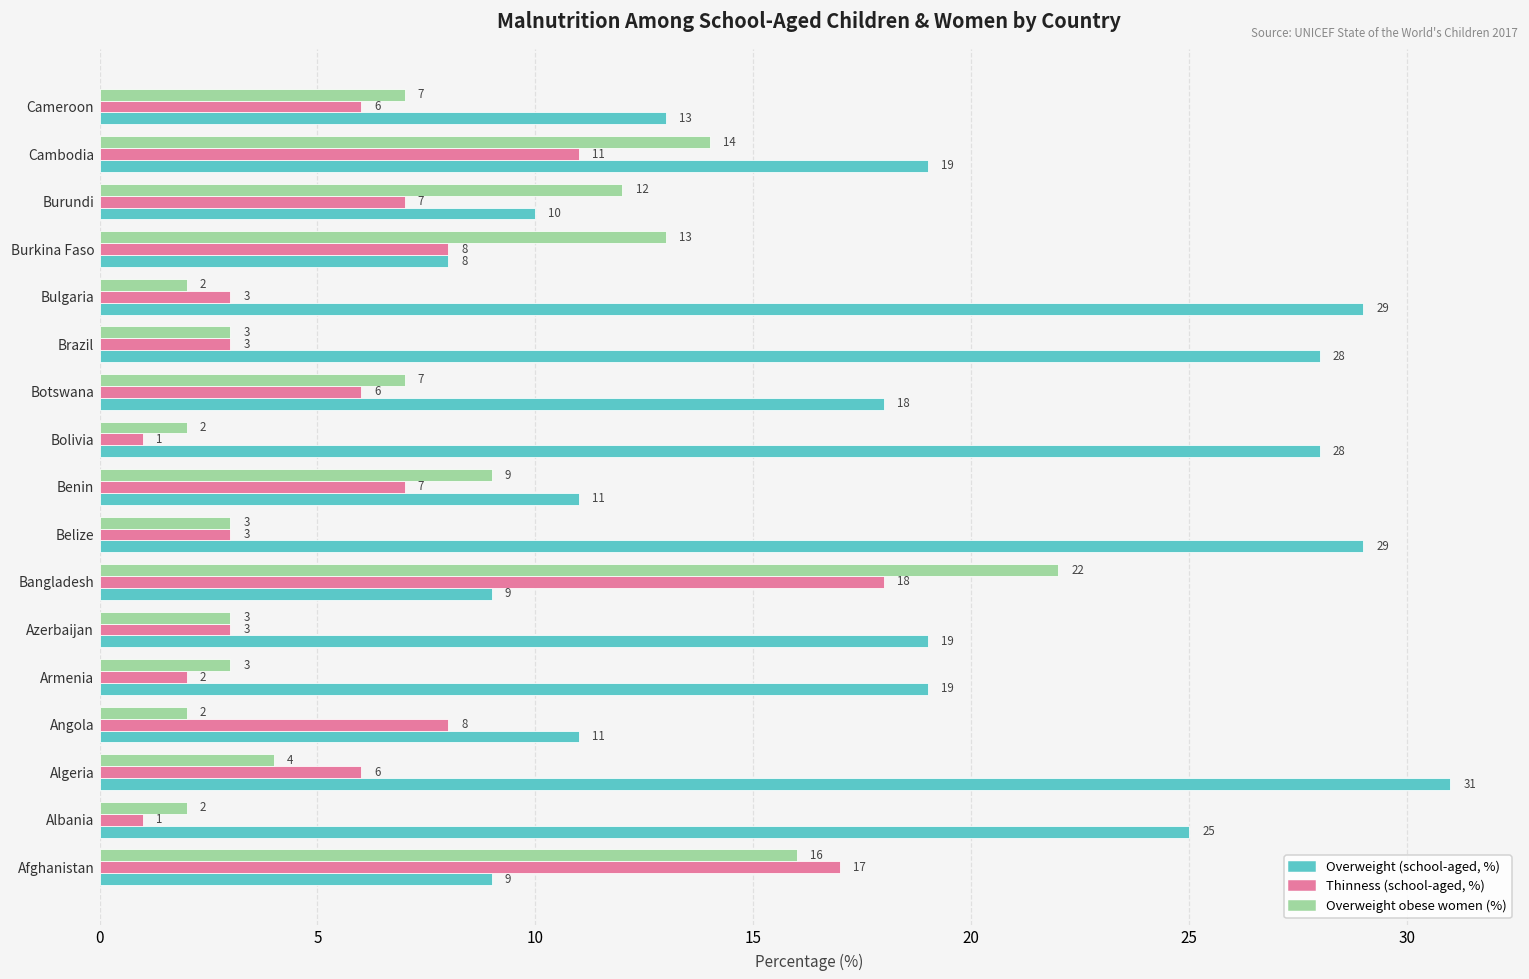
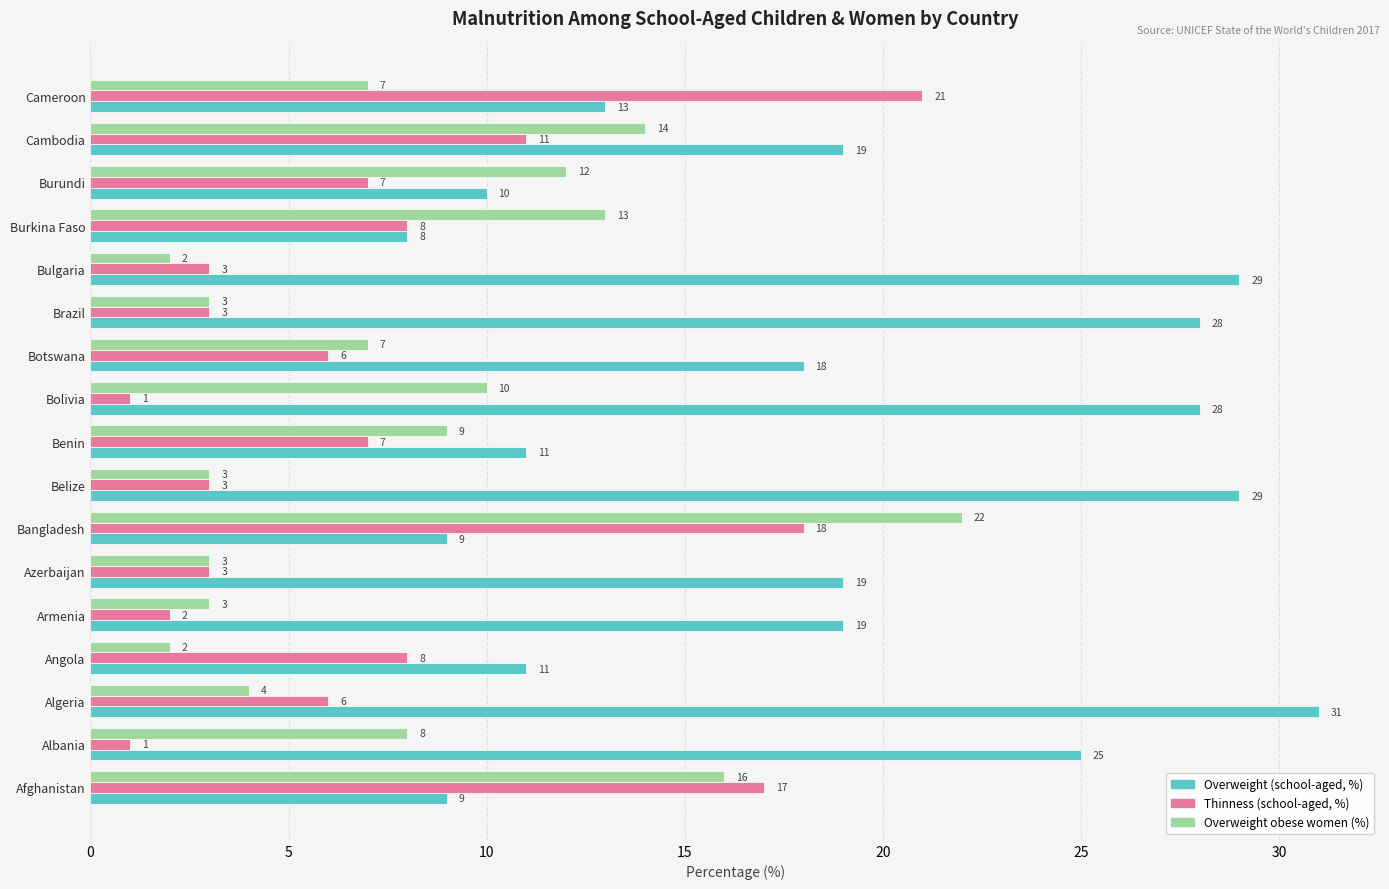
Thinness (school-aged, %), Cameroon: 6 -> 21
Overweight obese women (%), Bolivia: 2 -> 10
Overweight obese women (%), Albania: 2 -> 8
